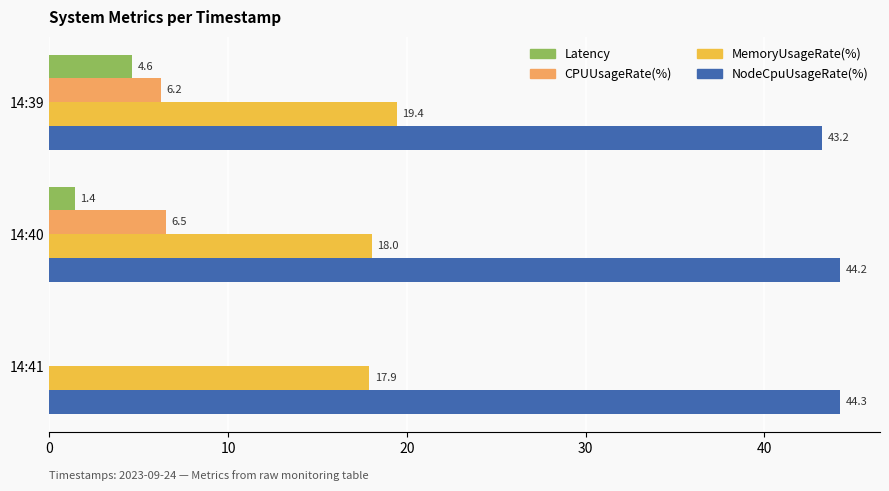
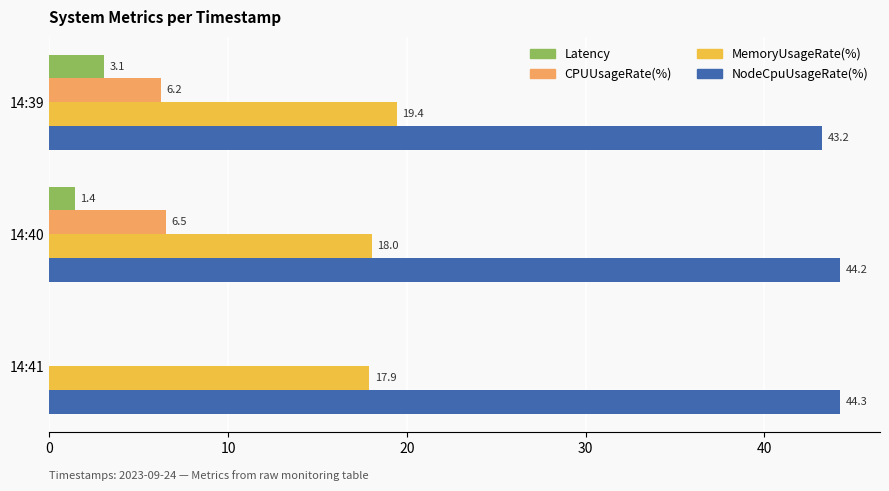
Latency, 14:39: 4.6 -> 3.1
